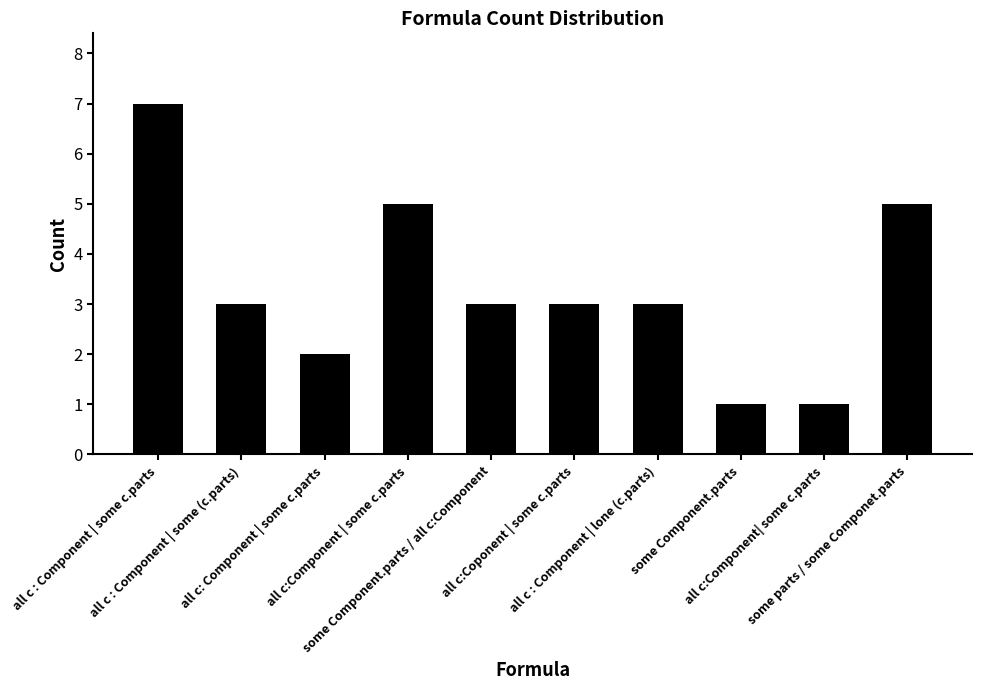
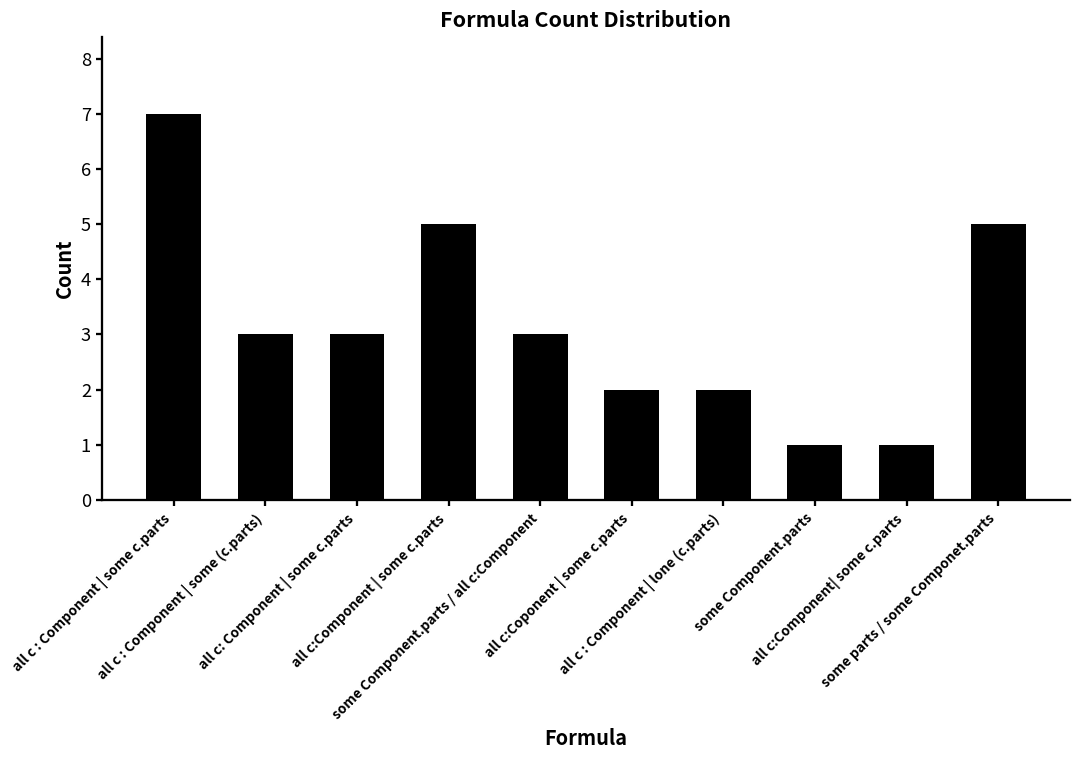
all c: Component | some c.parts: 2 -> 3
all c:Coponent | some c.parts: 3 -> 2
all c : Component | lone (c.parts): 3 -> 2
